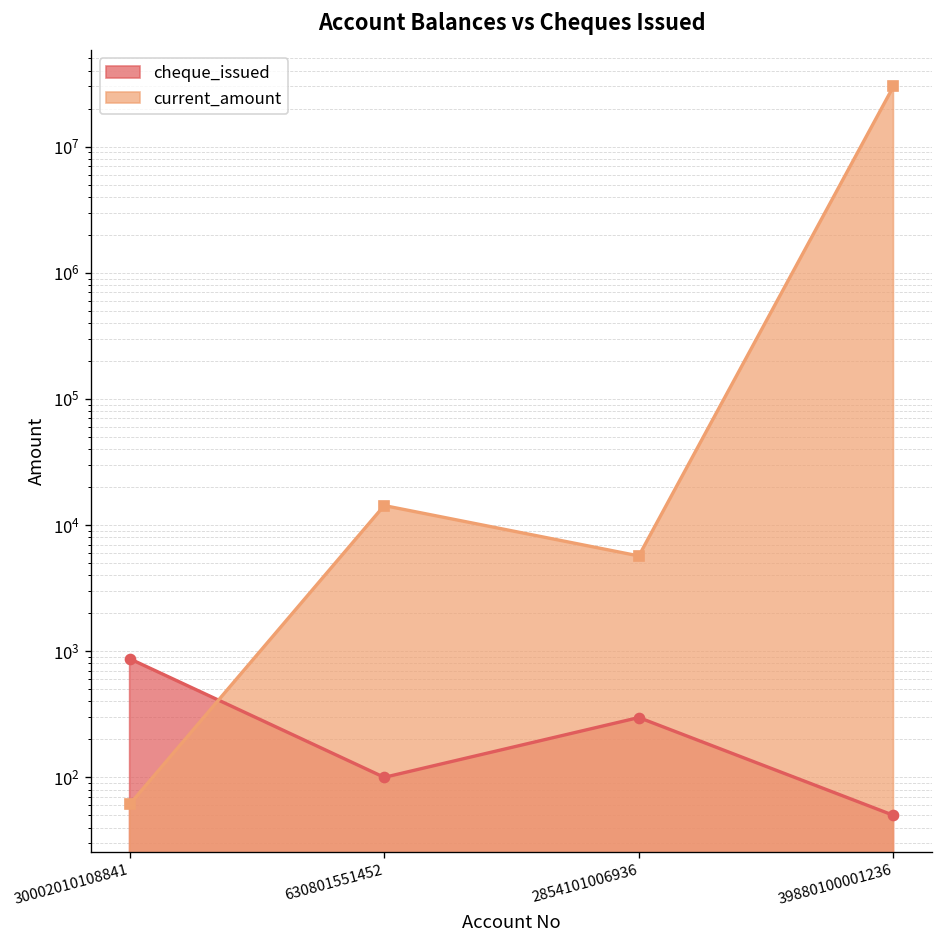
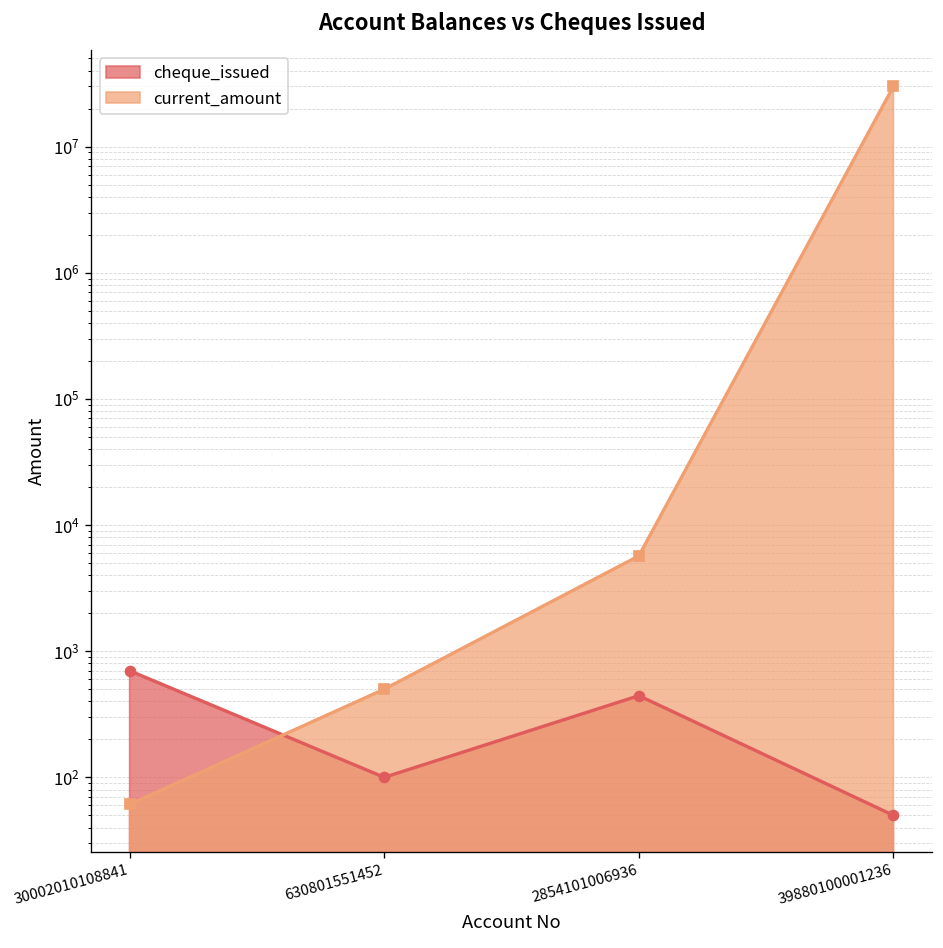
cheque_issued, 30002010108841: 900 -> 700
current_amount, 630801551452: 14000 -> 500
cheque_issued, 2854101006936: 300 -> 440
